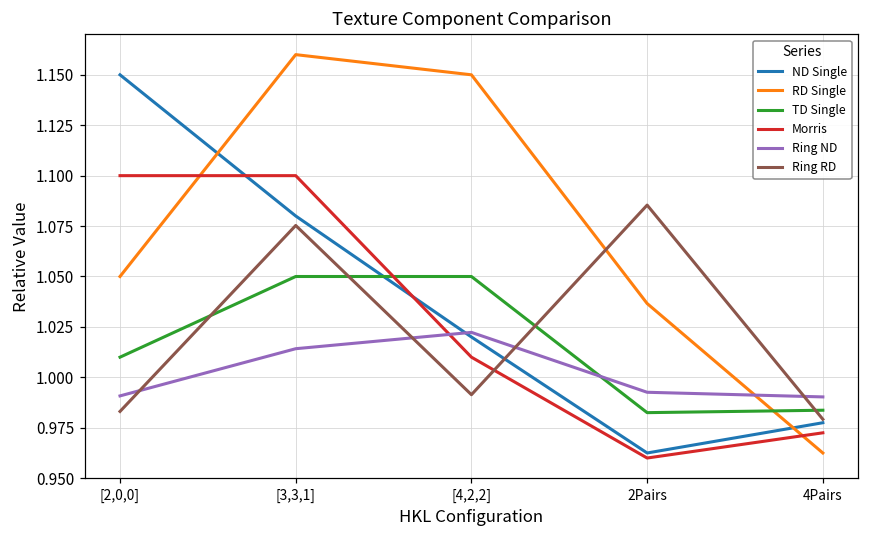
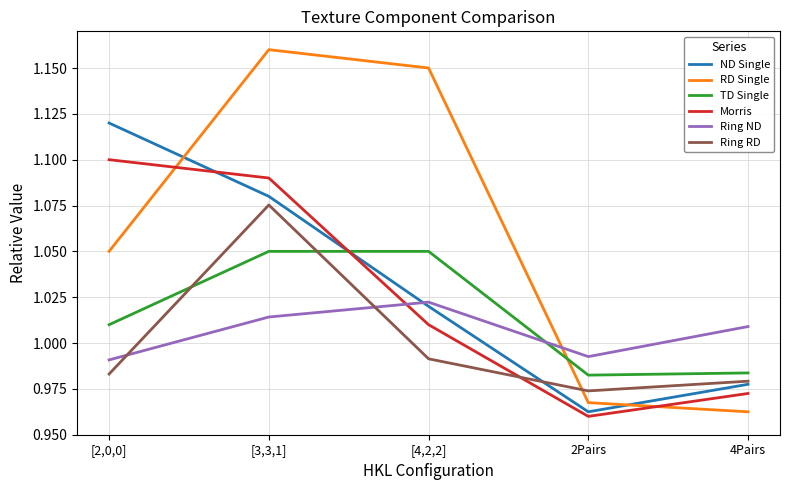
ND Single, [2,0,0]: 1.15 -> 1.12
Morris, [3,3,1]: 1.10 -> 1.09
RD Single, 2Pairs: 1.037 -> 0.968
Ring RD, 2Pairs: 1.085 -> 0.974
Ring ND, 4Pairs: 0.990 -> 1.009
